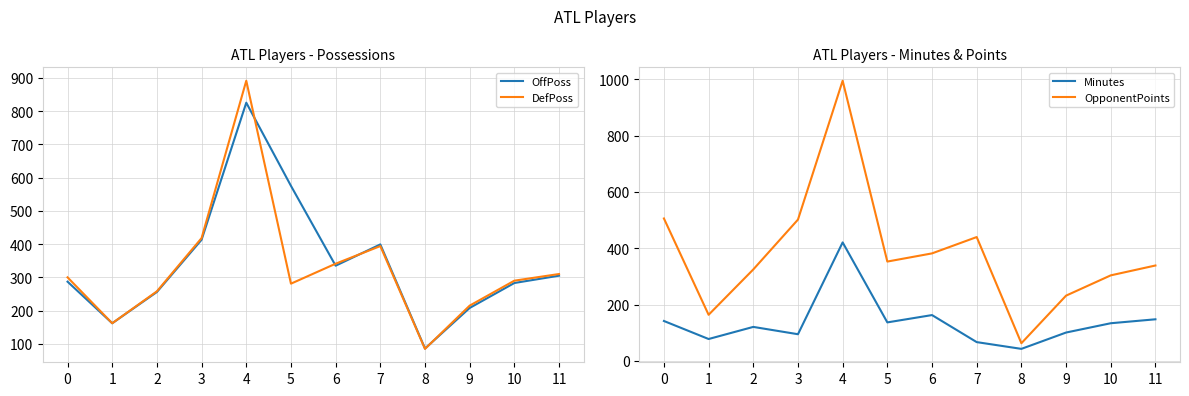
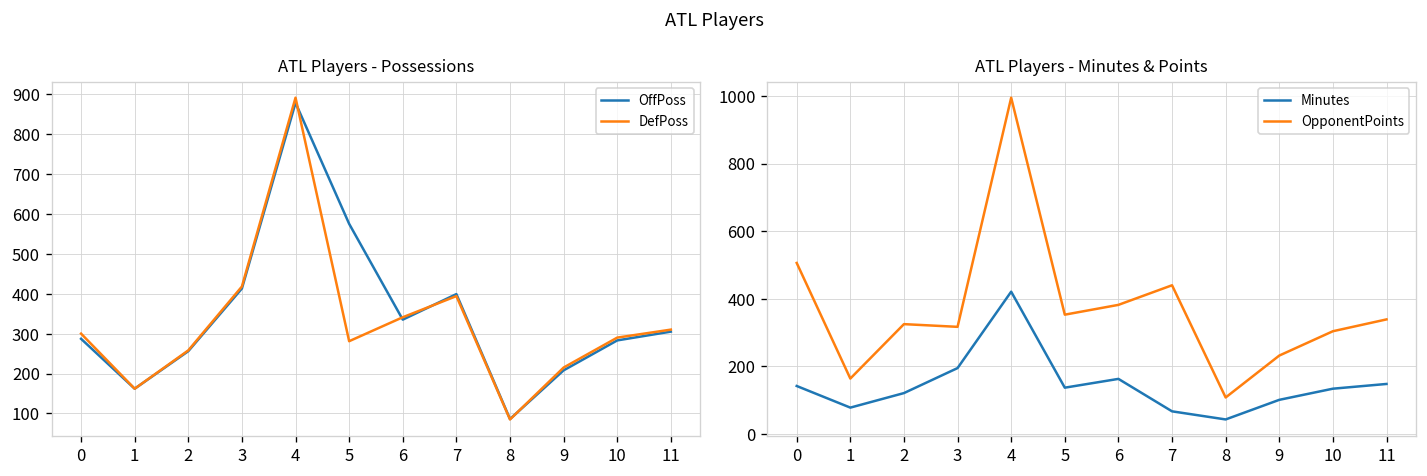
ATL Players - Possessions, OffPoss, 4: 830 -> 880
ATL Players - Minutes & Points, Minutes, 3: 100 -> 200
ATL Players - Minutes & Points, OpponentPoints, 3: 500 -> 320
ATL Players - Minutes & Points, OpponentPoints, 8: 60 -> 110
